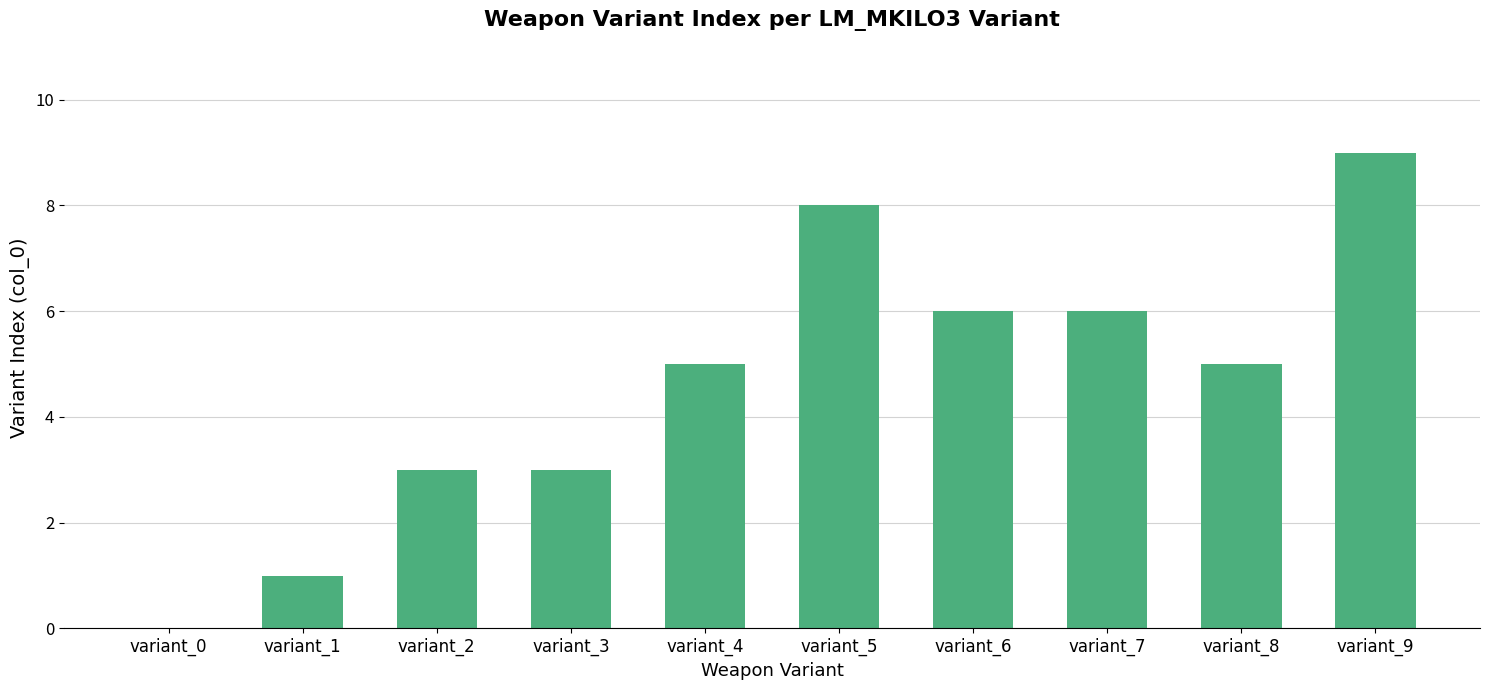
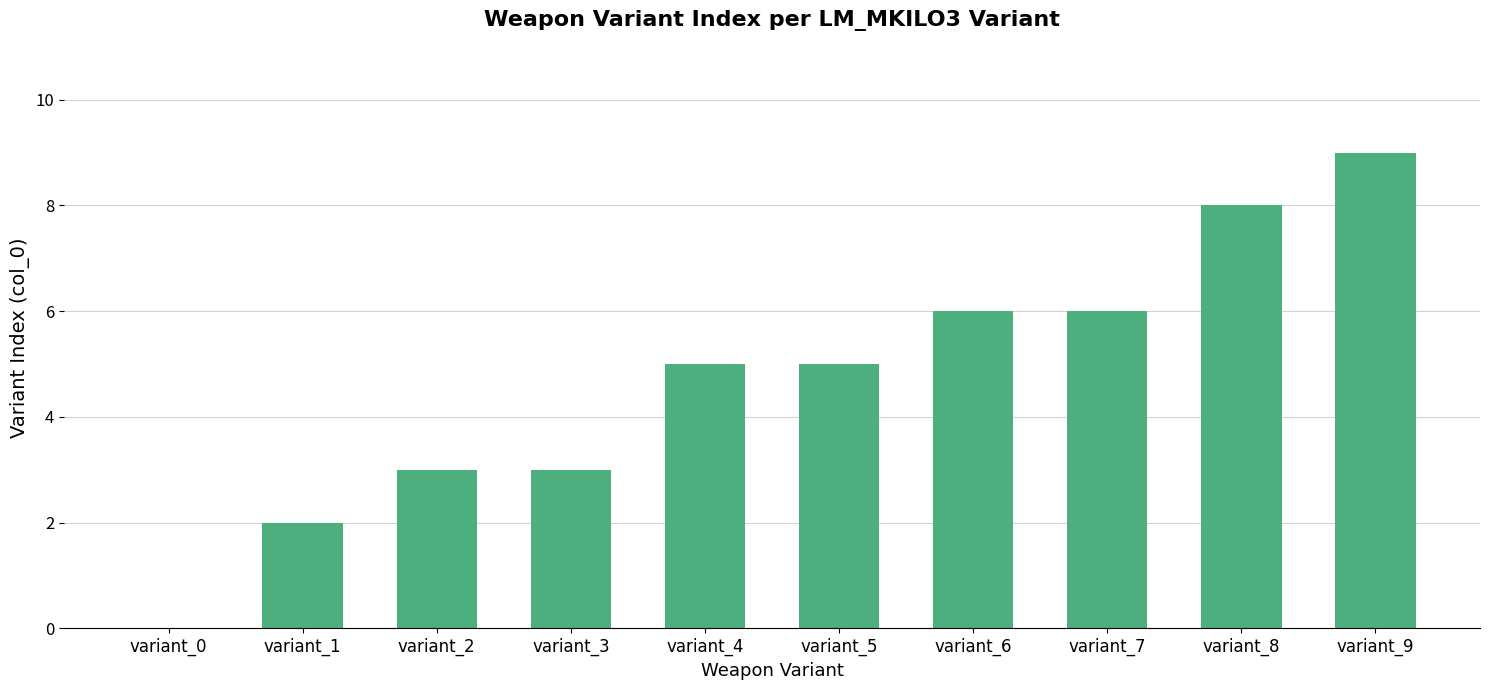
variant_1: 1 -> 2
variant_5: 8 -> 5
variant_8: 5 -> 8
